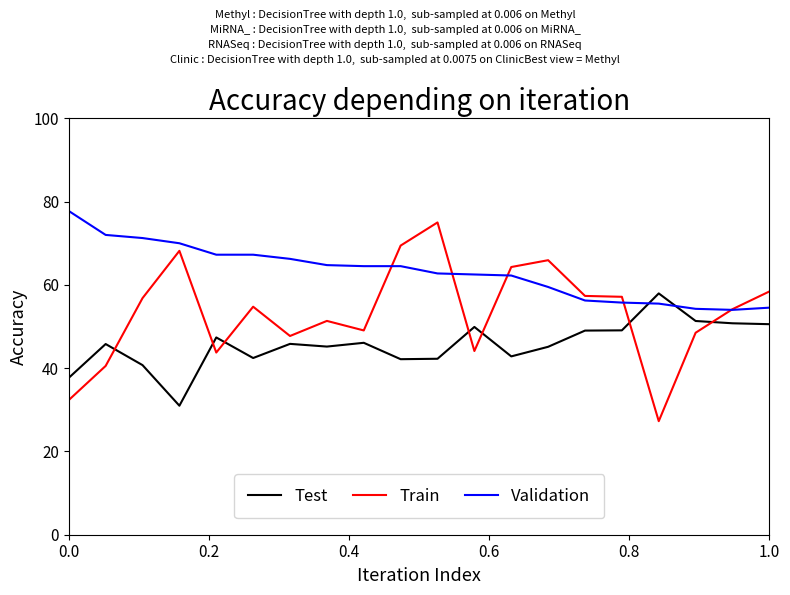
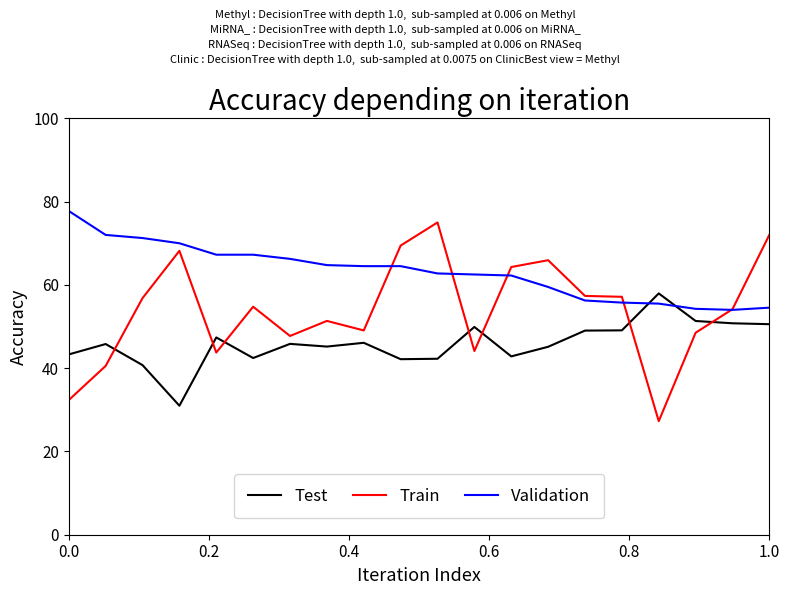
Test, 0.0: 38 -> 43
Train, 1.0: 58 -> 72
